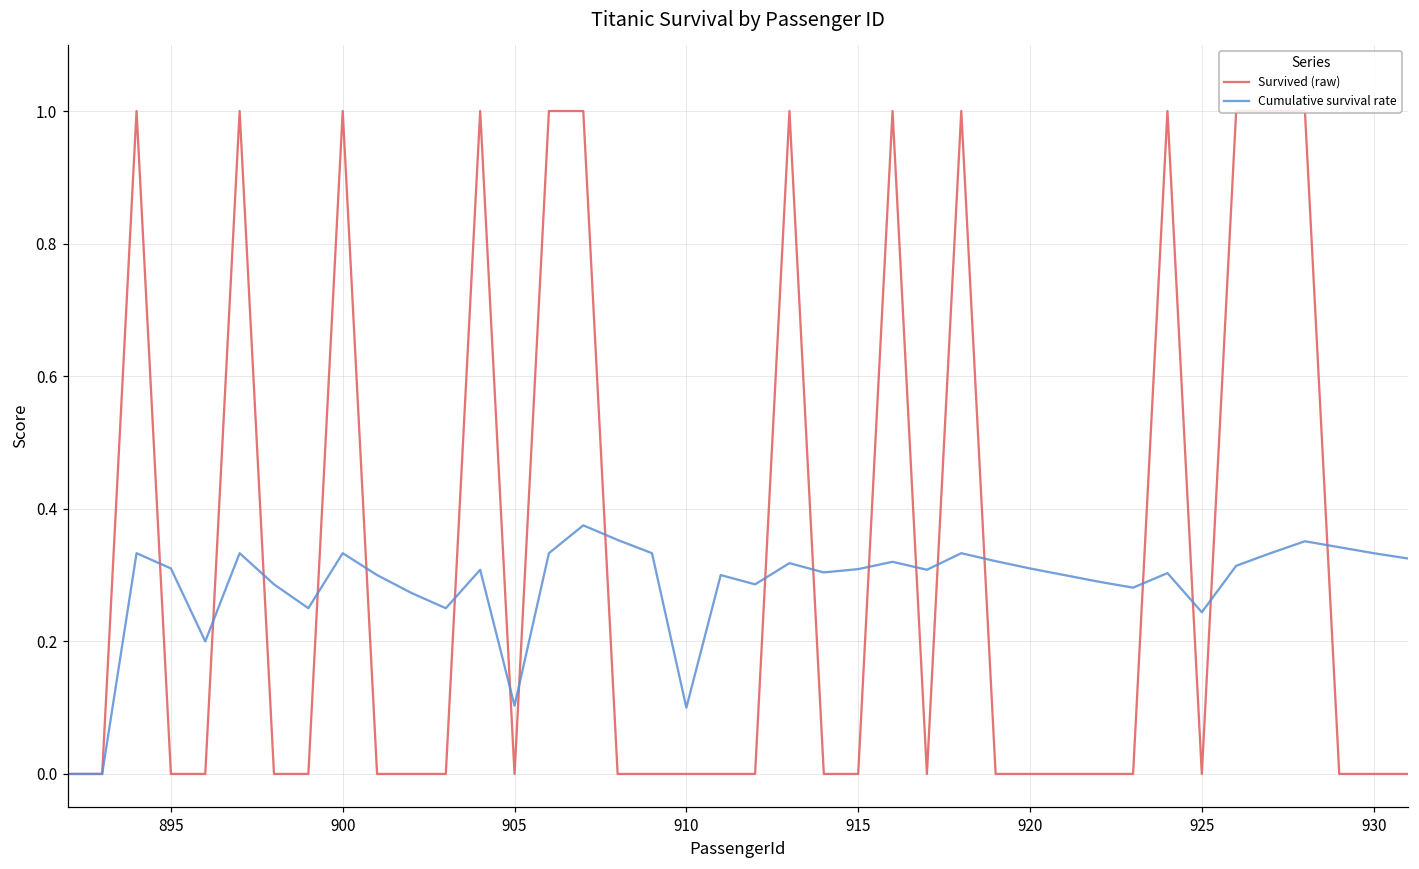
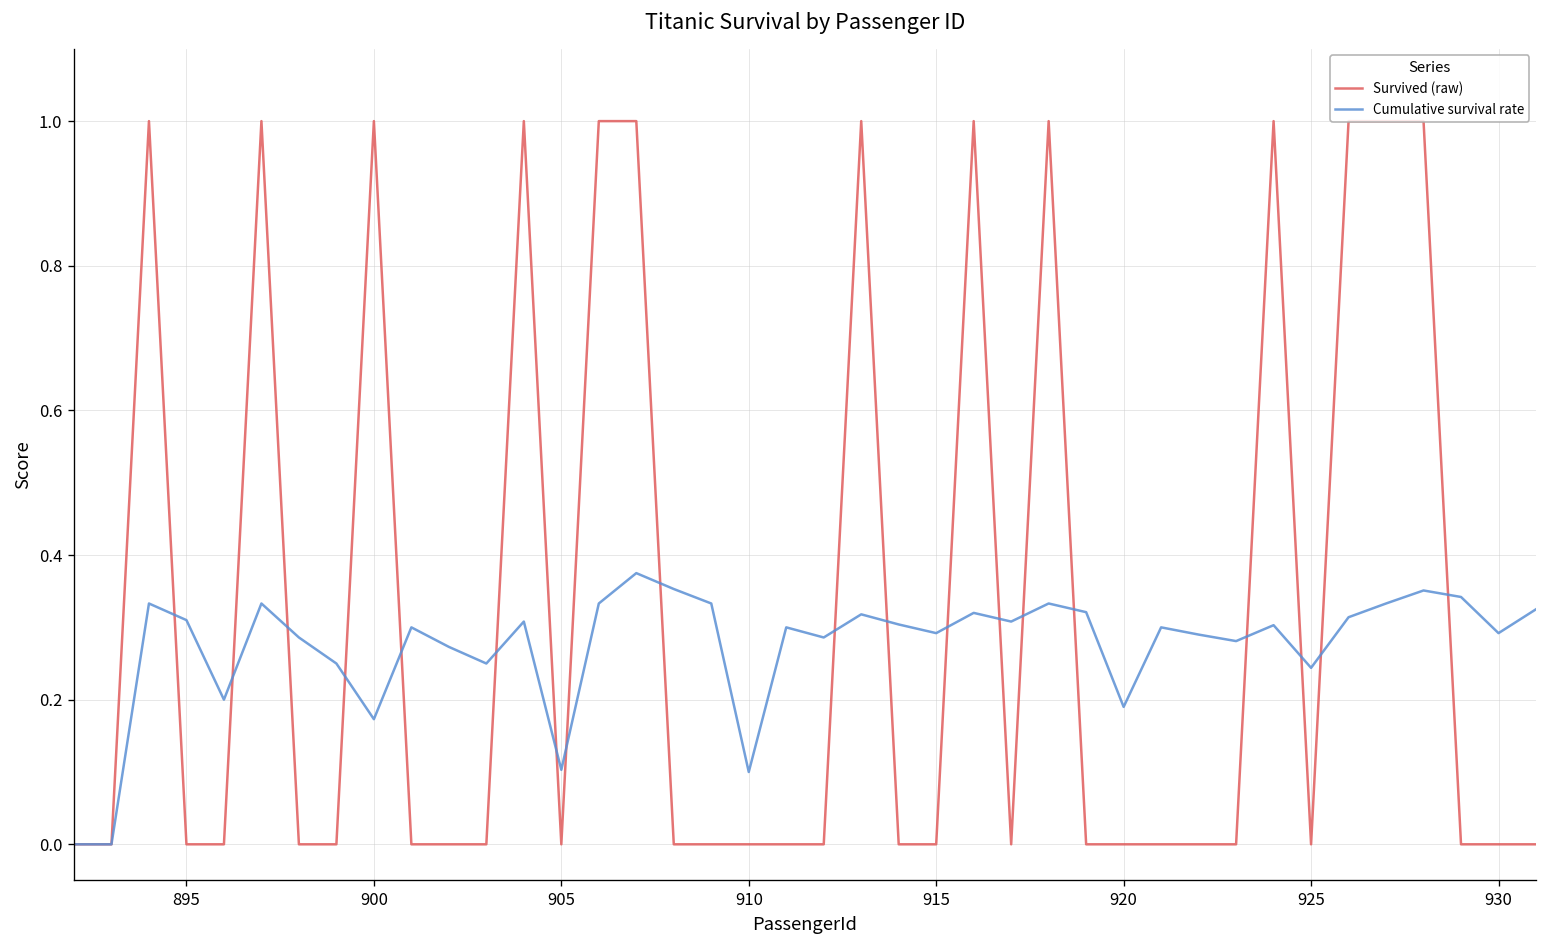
Cumulative survival rate, 900: 0.33 -> 0.17
Cumulative survival rate, 915: 0.31 -> 0.29
Cumulative survival rate, 920: 0.31 -> 0.19
Cumulative survival rate, 930: 0.33 -> 0.29
